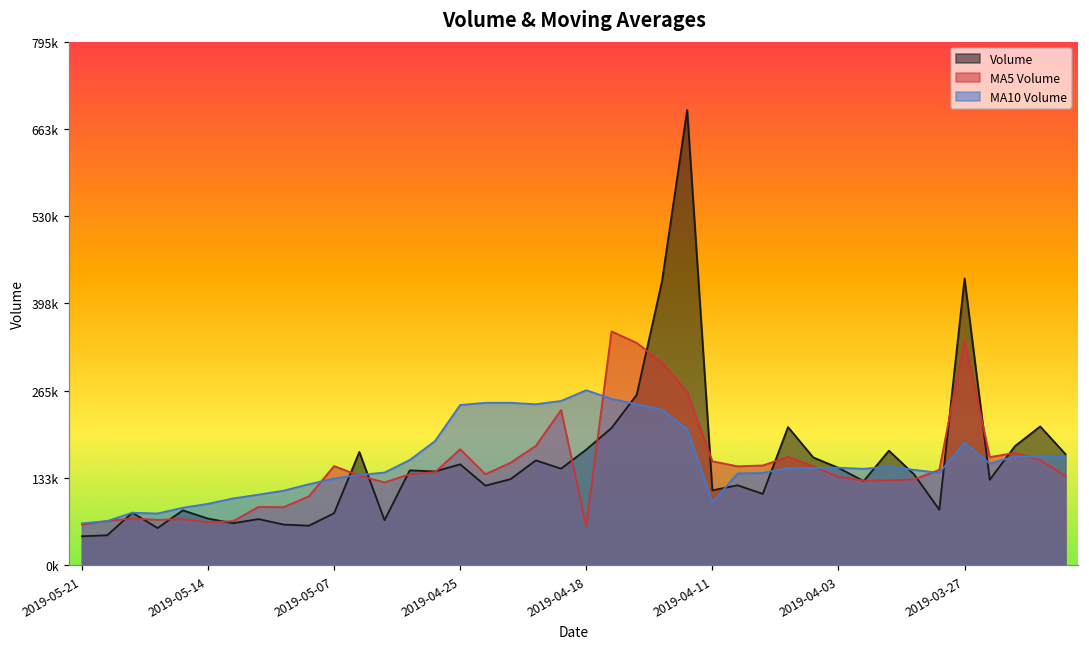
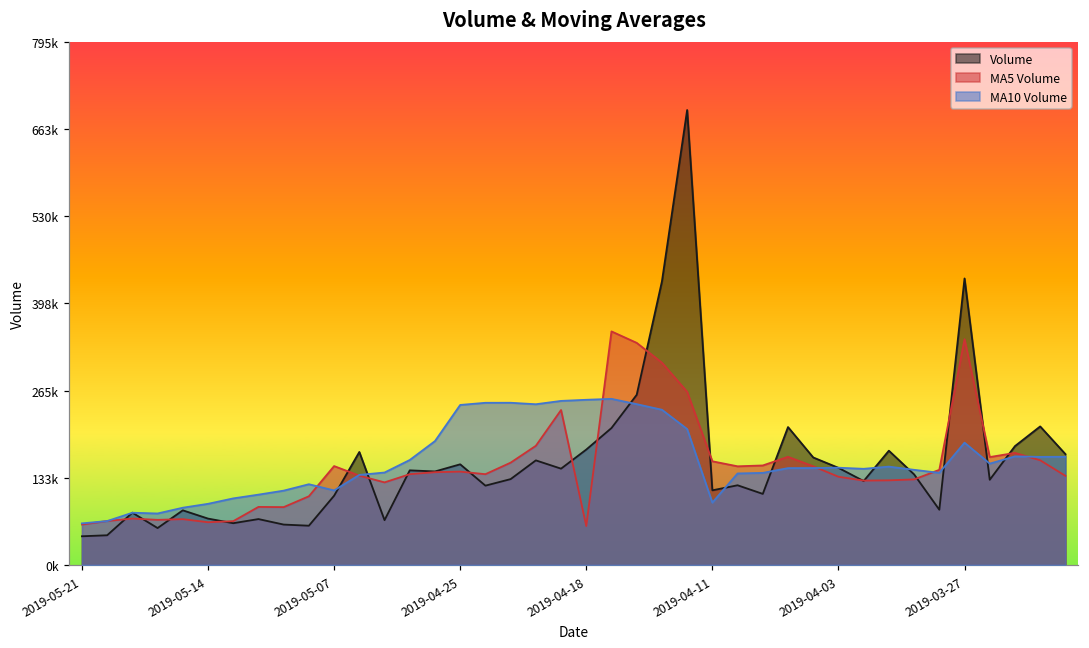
Volume, 2019-05-07: 80000 -> 110000
MA10 Volume, 2019-05-07: 130000 -> 110000
MA5 Volume, 2019-04-25: 180000 -> 140000
MA10 Volume, 2019-04-18: 270000 -> 250000
